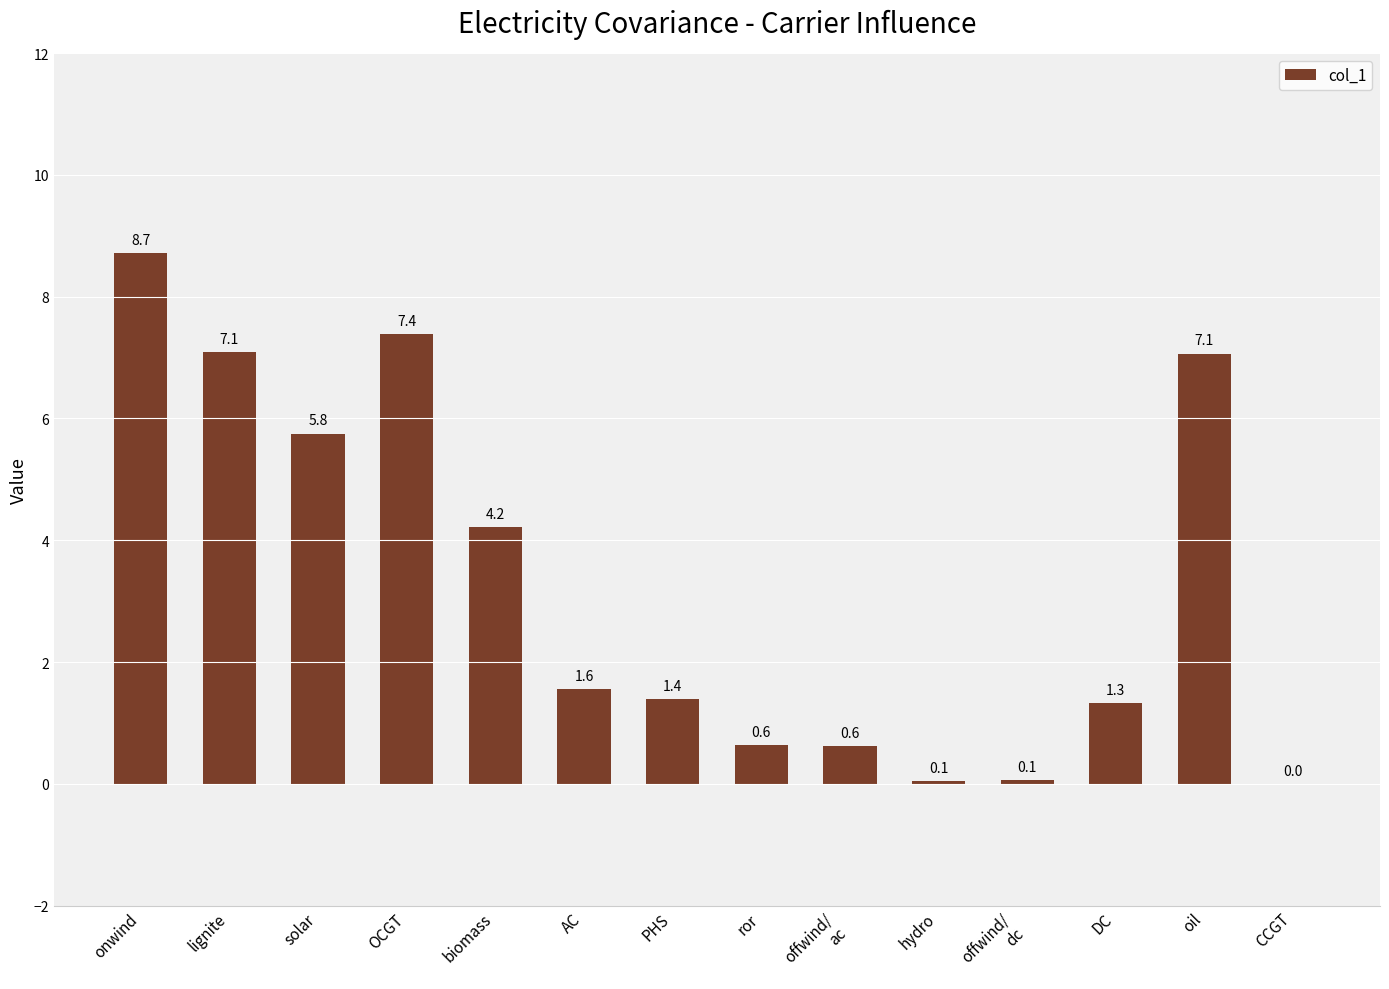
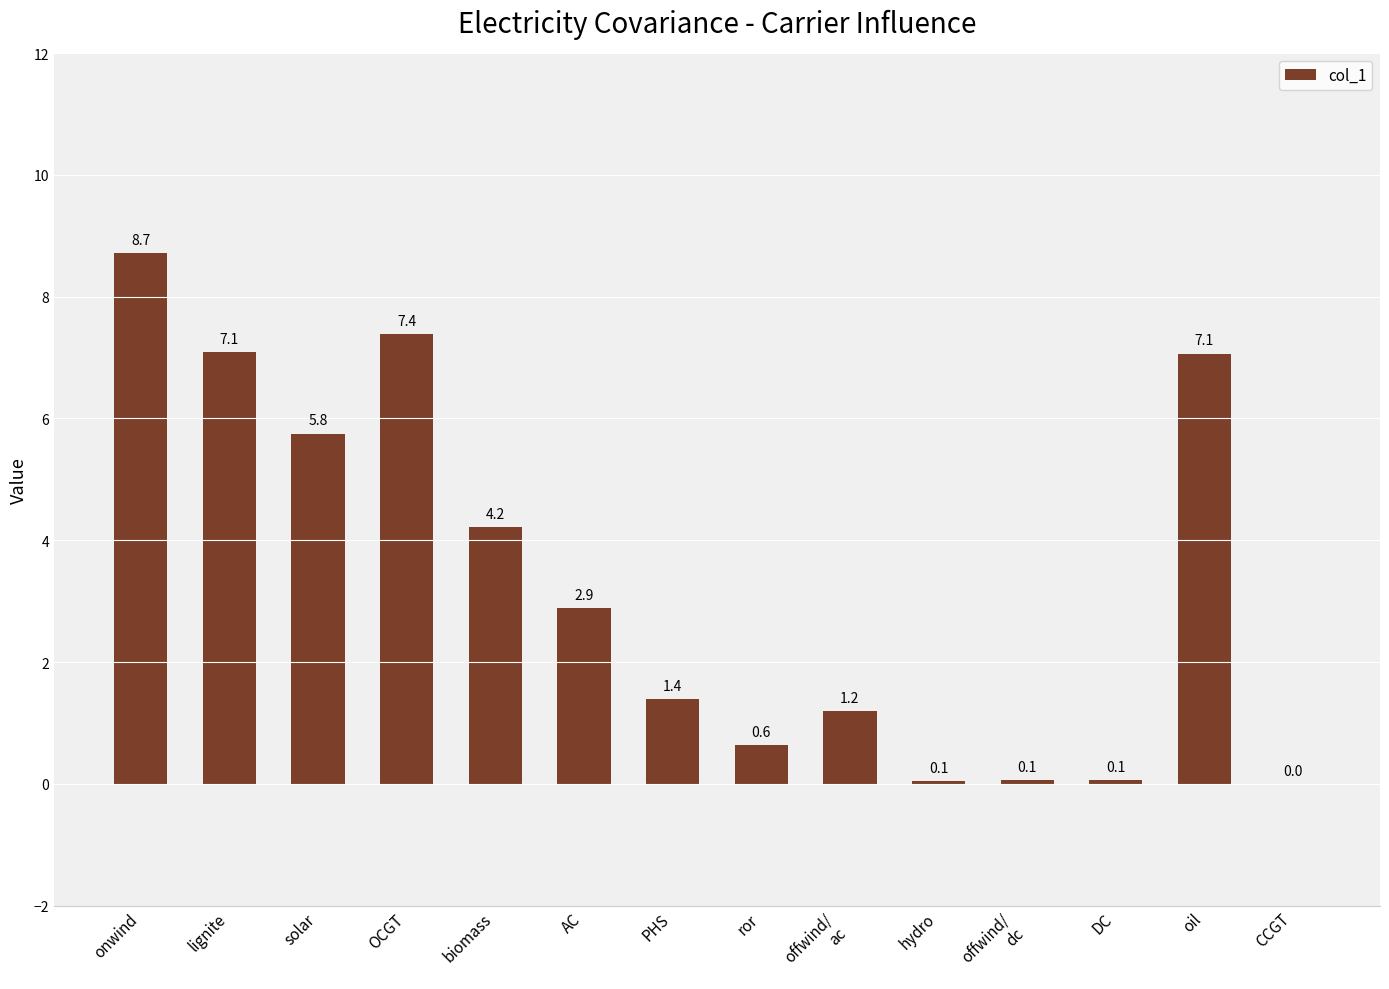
AC: 1.6 -> 2.9
offwind/ ac: 0.6 -> 1.2
DC: 1.3 -> 0.1
